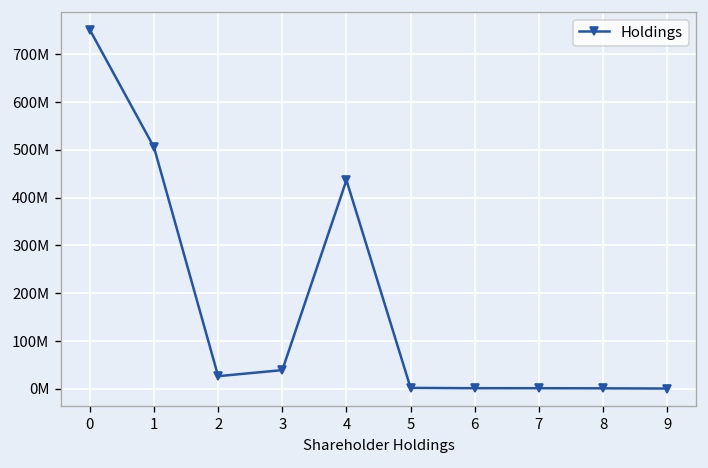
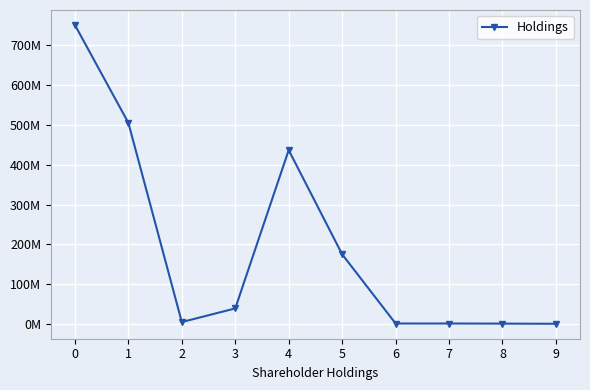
2: 30000000 -> 0
5: 0 -> 180000000
